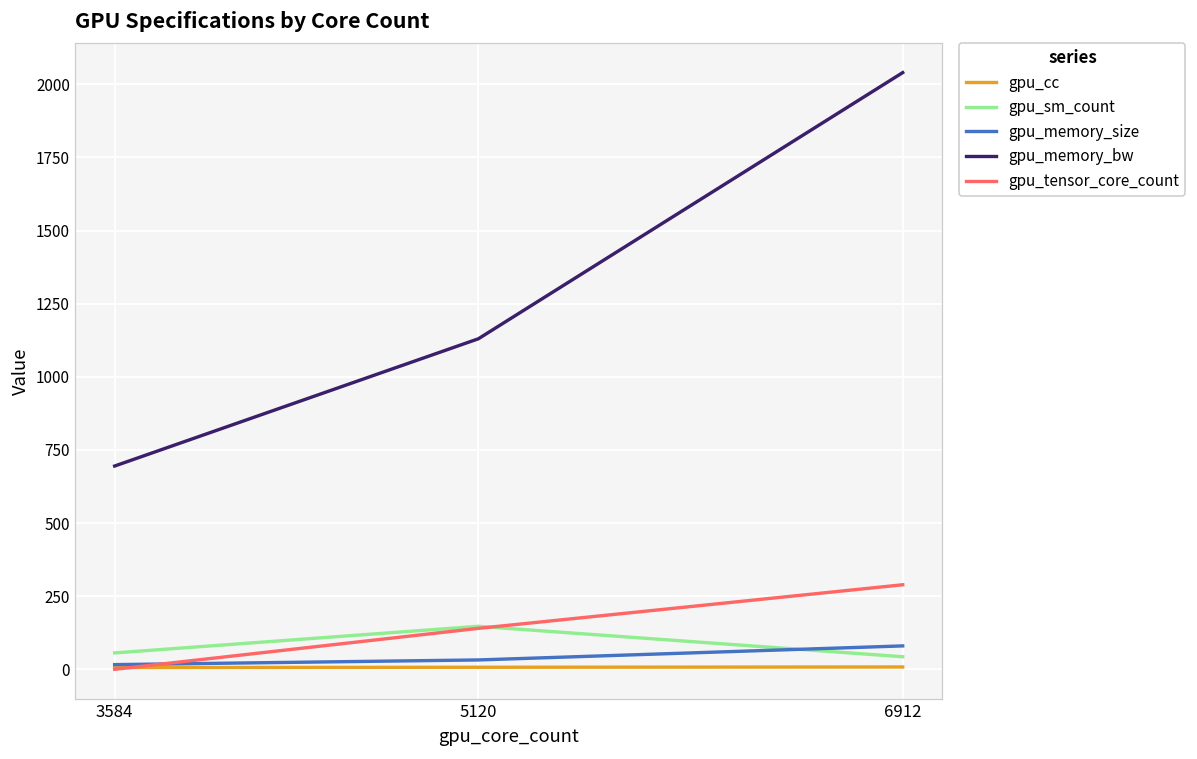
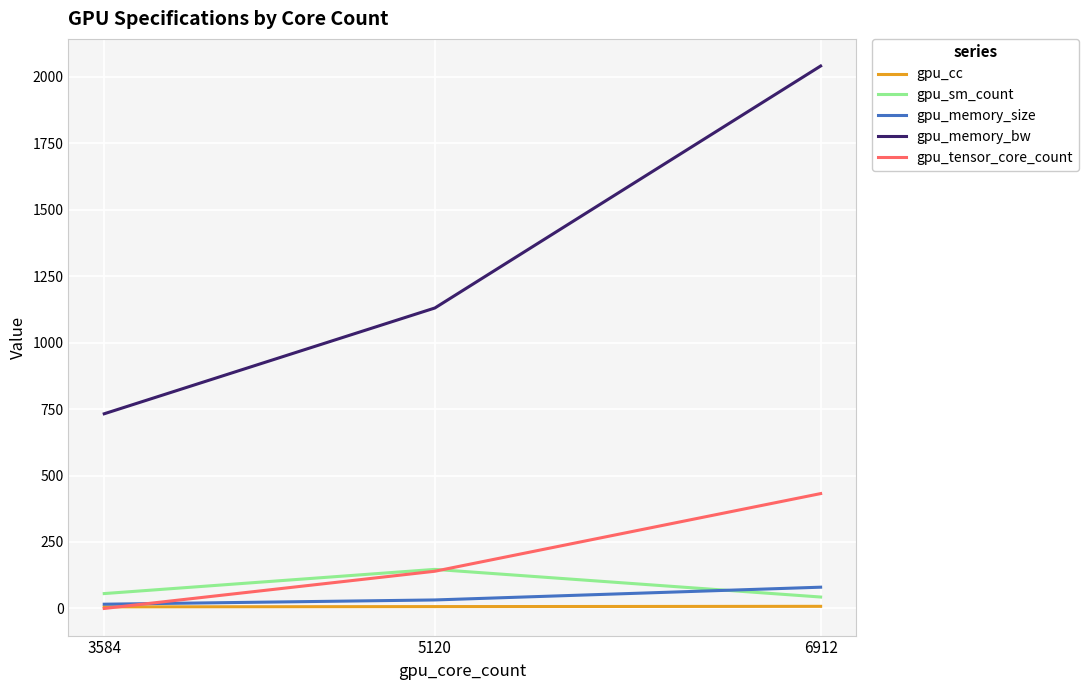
gpu_memory_bw, 3584: 700 -> 730
gpu_tensor_core_count, 6912: 290 -> 430
